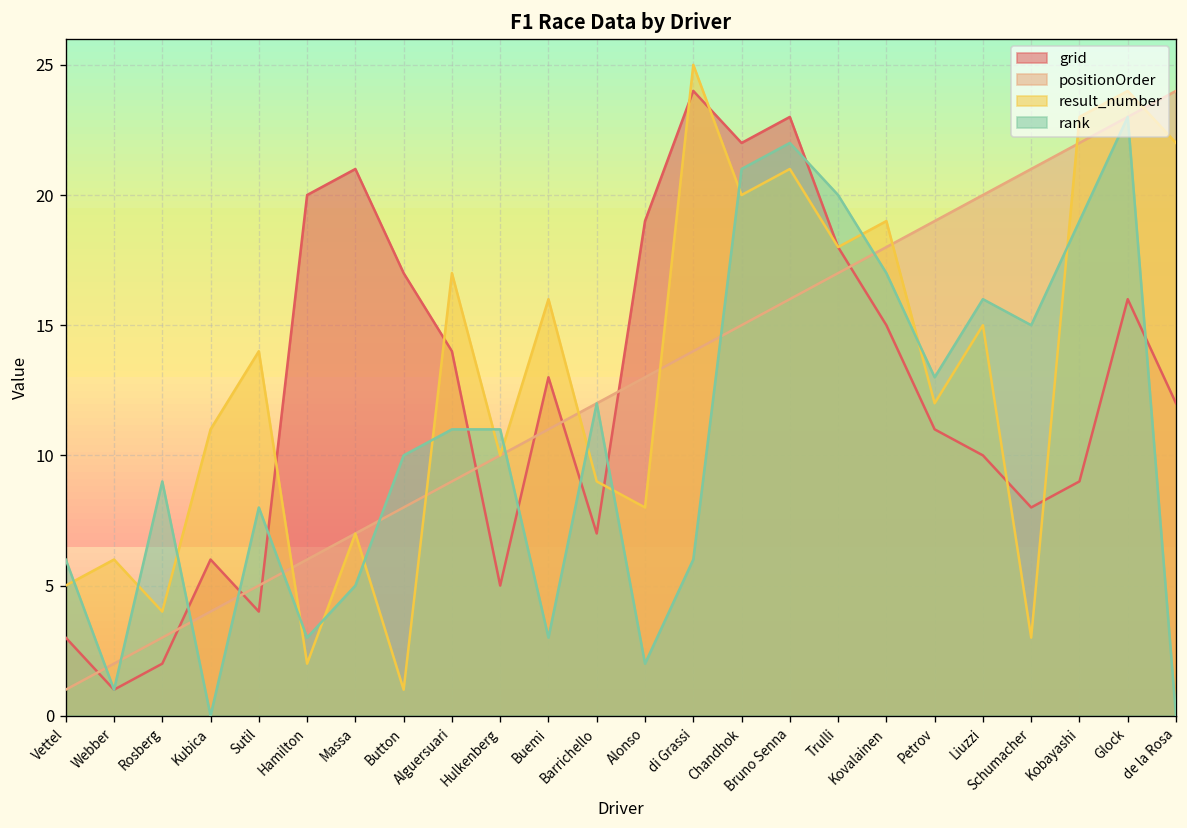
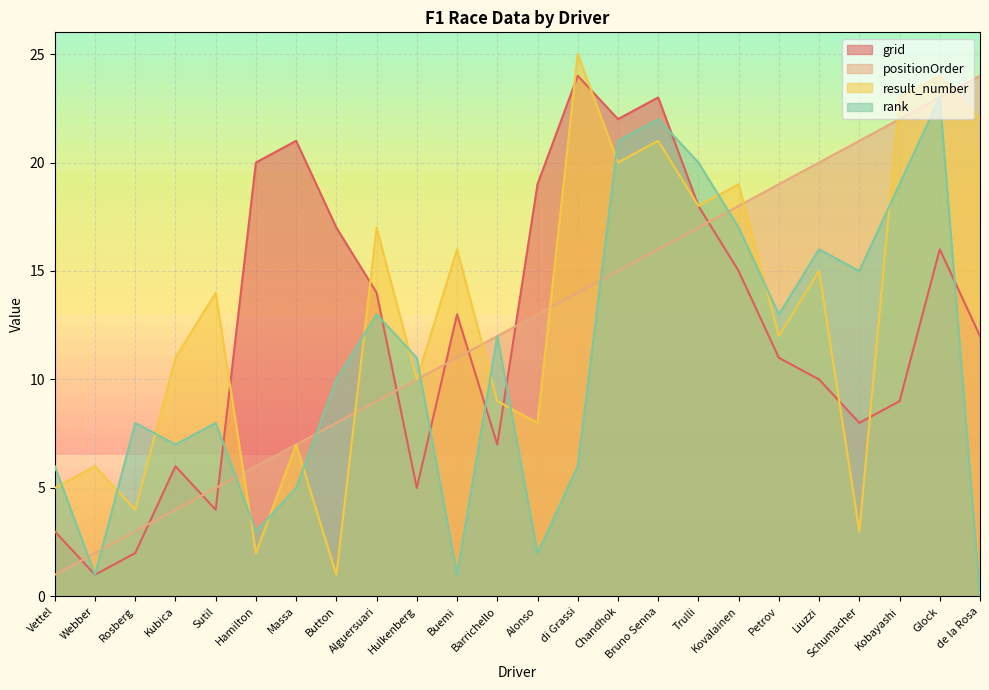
rank, Rosberg: 9 -> 8
rank, Kubica: 0 -> 7
rank, Alguersuari: 11 -> 13
rank, Buemi: 3 -> 1
